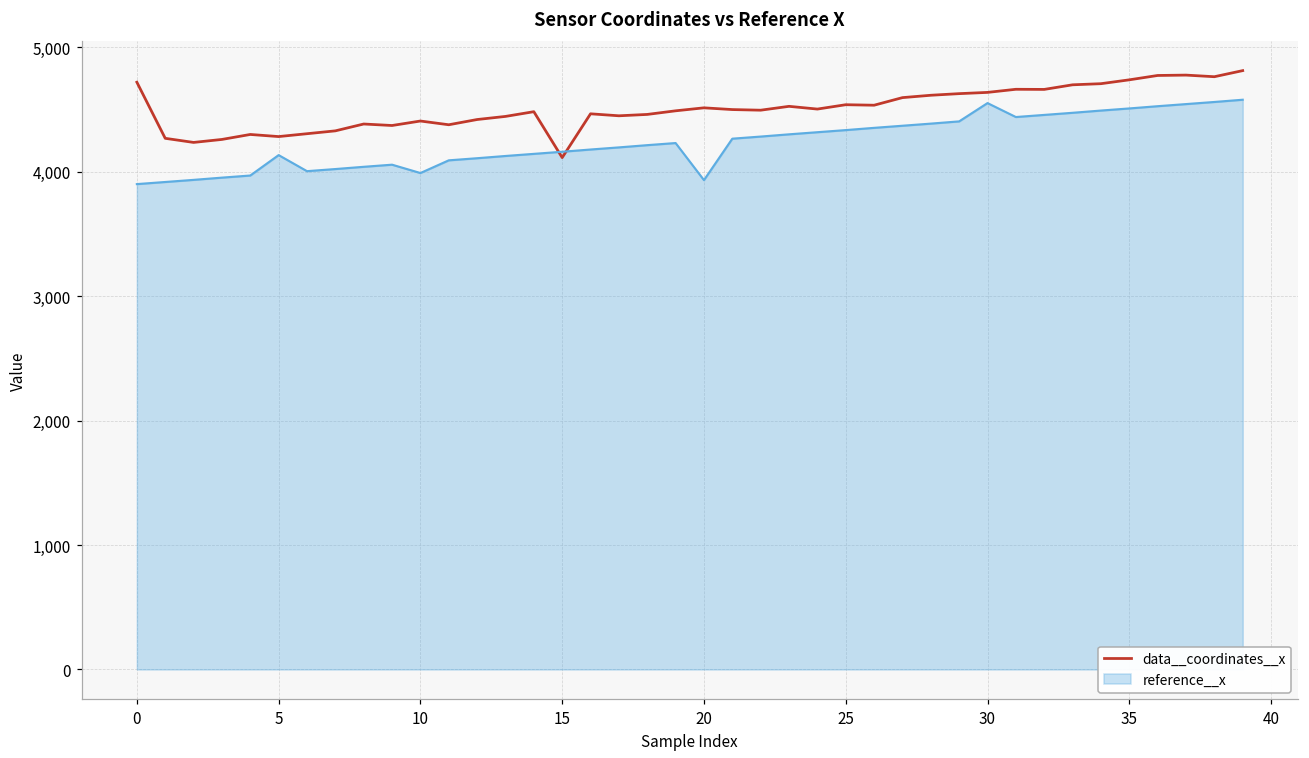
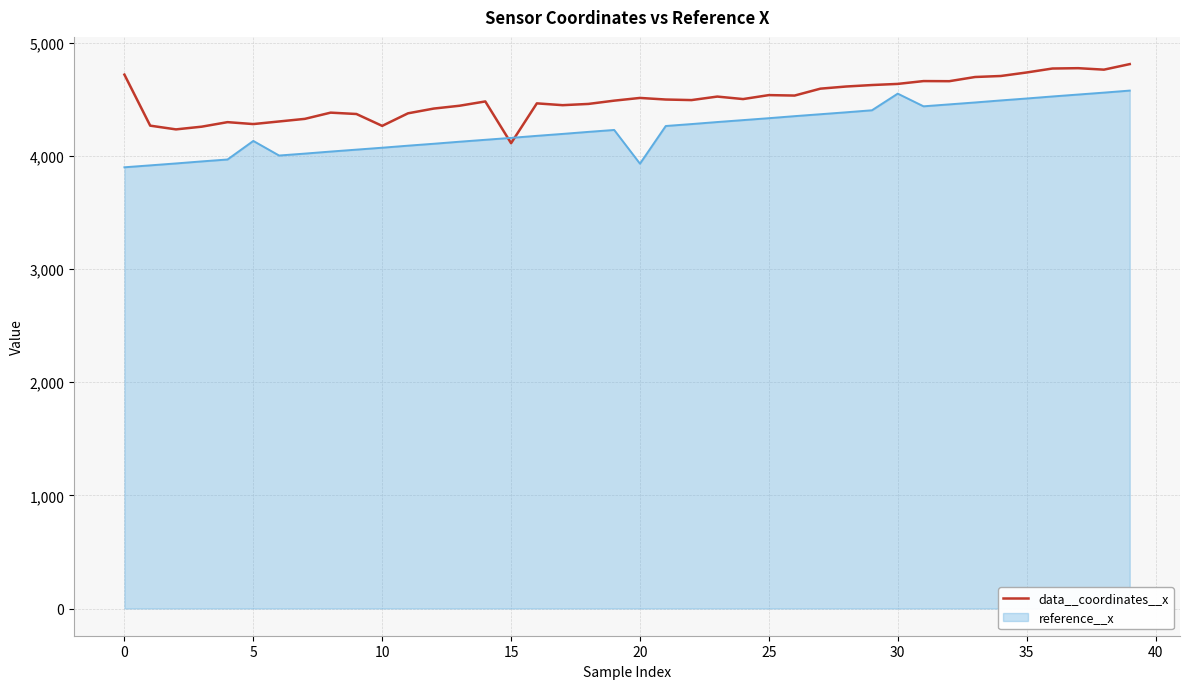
data__coordinates__x, 10: 4,410 -> 4,270
reference__x, 10: 3,990 -> 4,070
